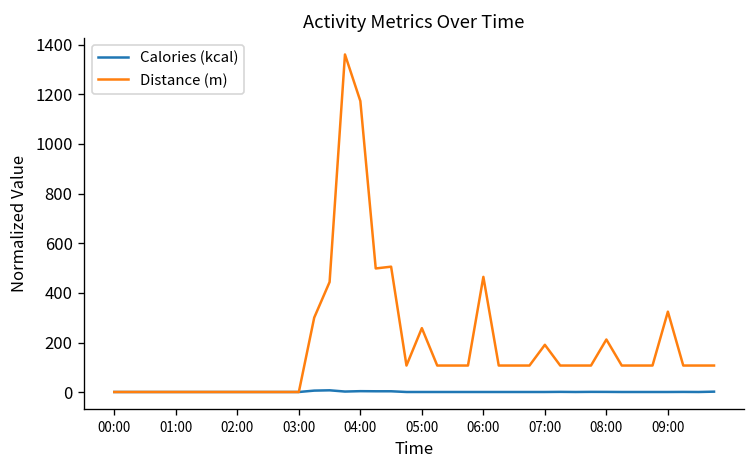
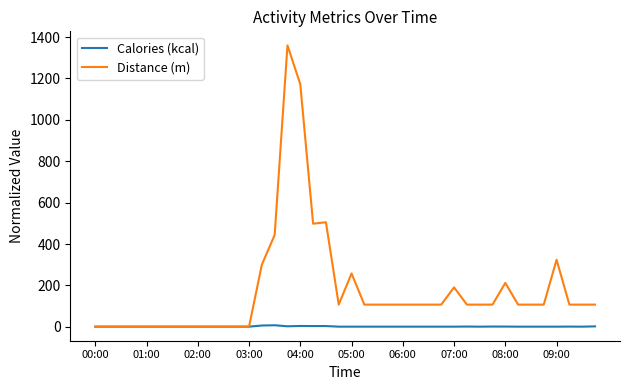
Distance (m), 06:00: 460 -> 110
